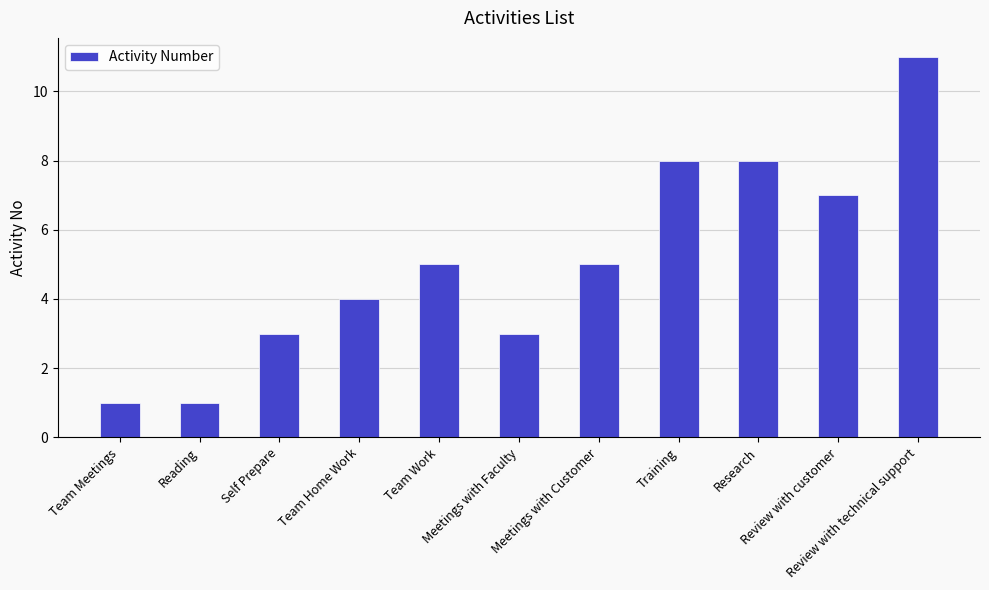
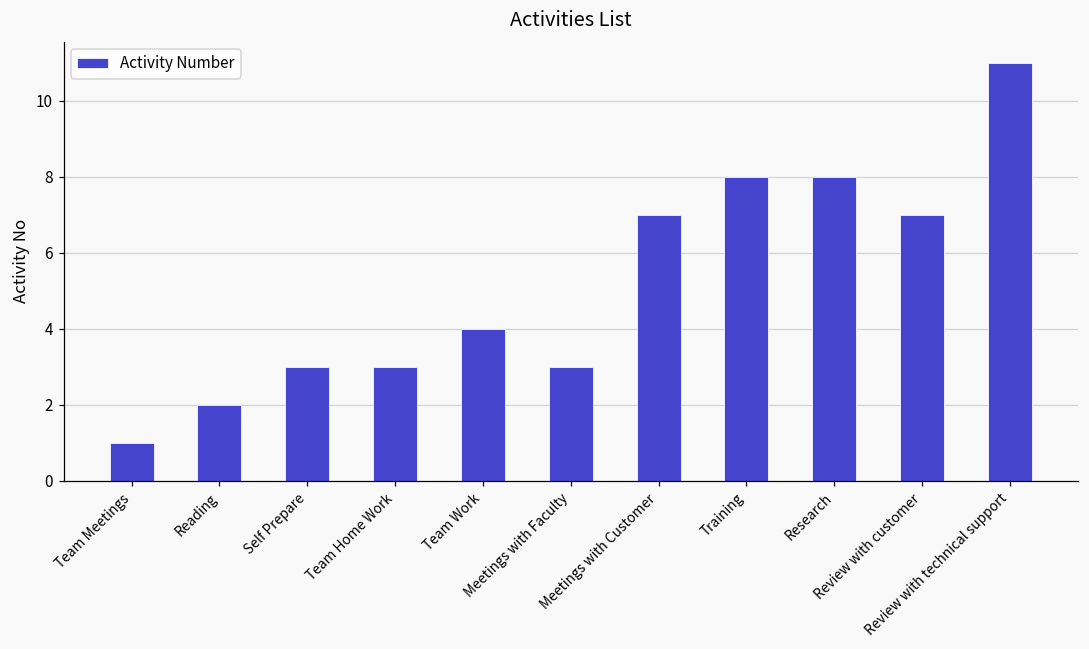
Reading: 1 -> 2
Team Home Work: 4 -> 3
Team Work: 5 -> 4
Meetings with Customer: 5 -> 7
